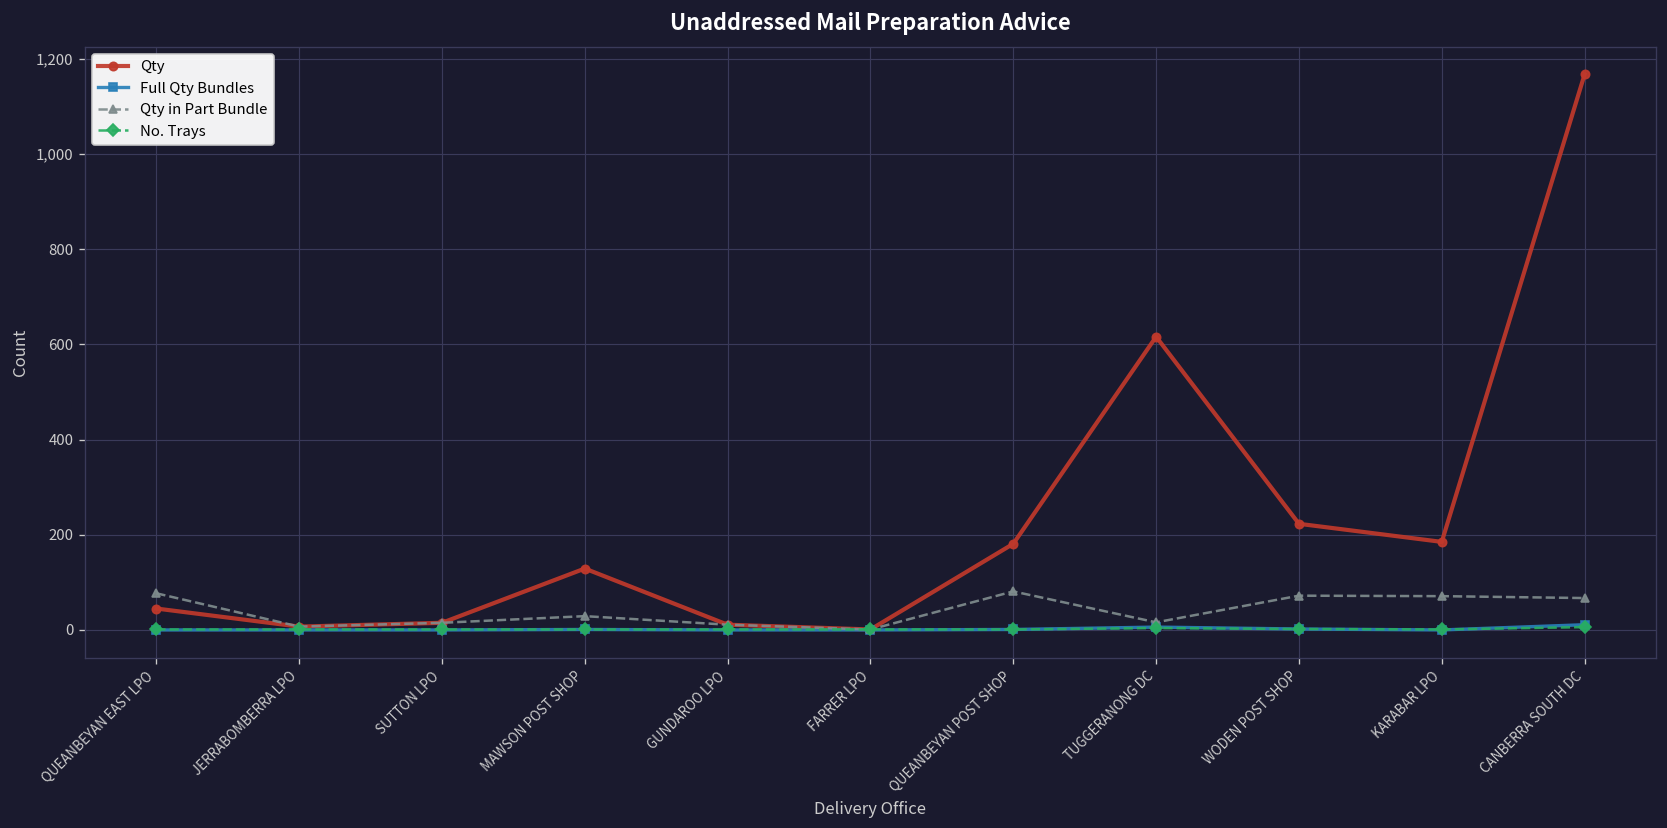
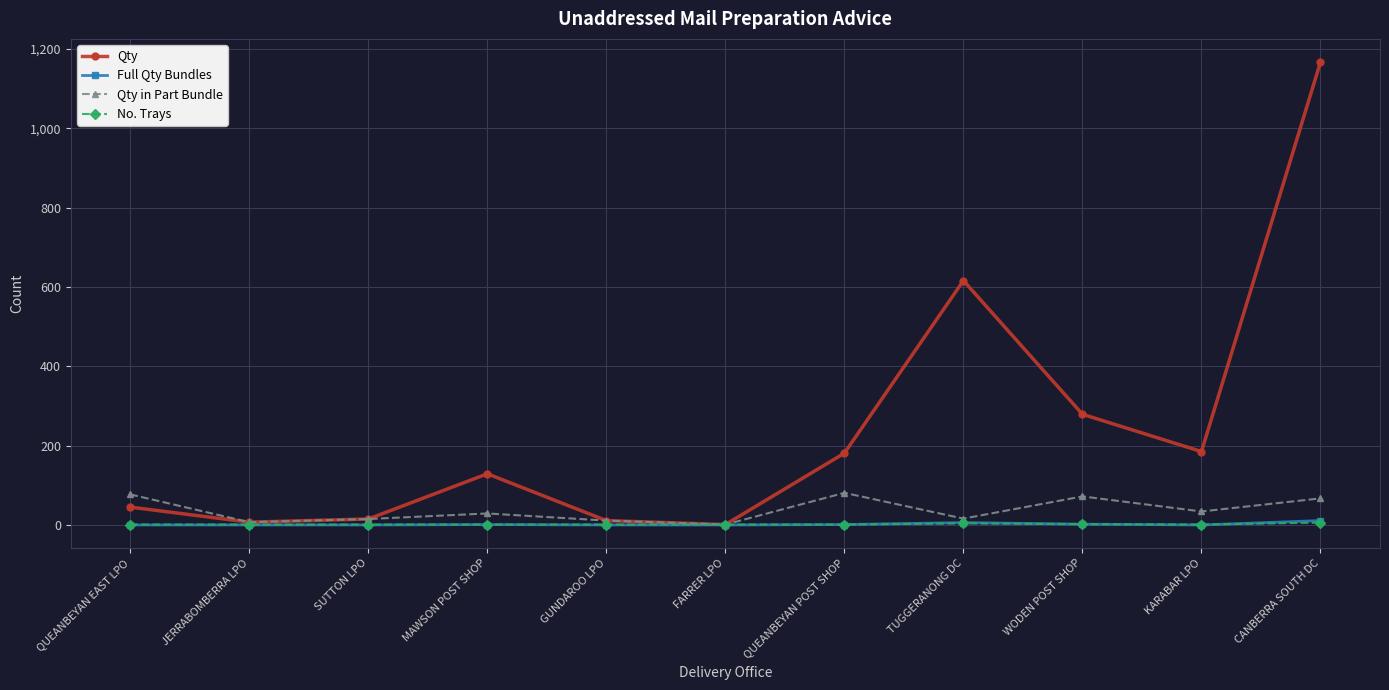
Qty, WODEN POST SHOP: 220 -> 280
Qty in Part Bundle, KARABAR LPO: 70 -> 30
